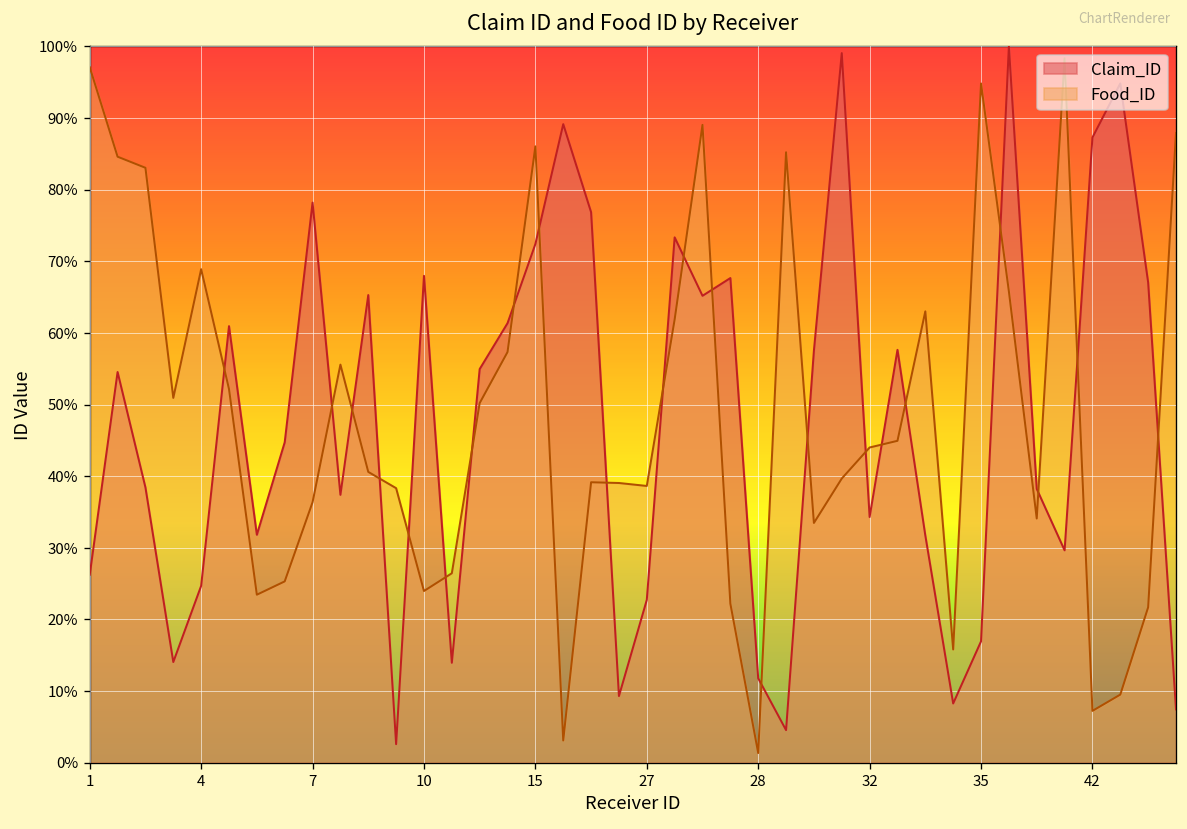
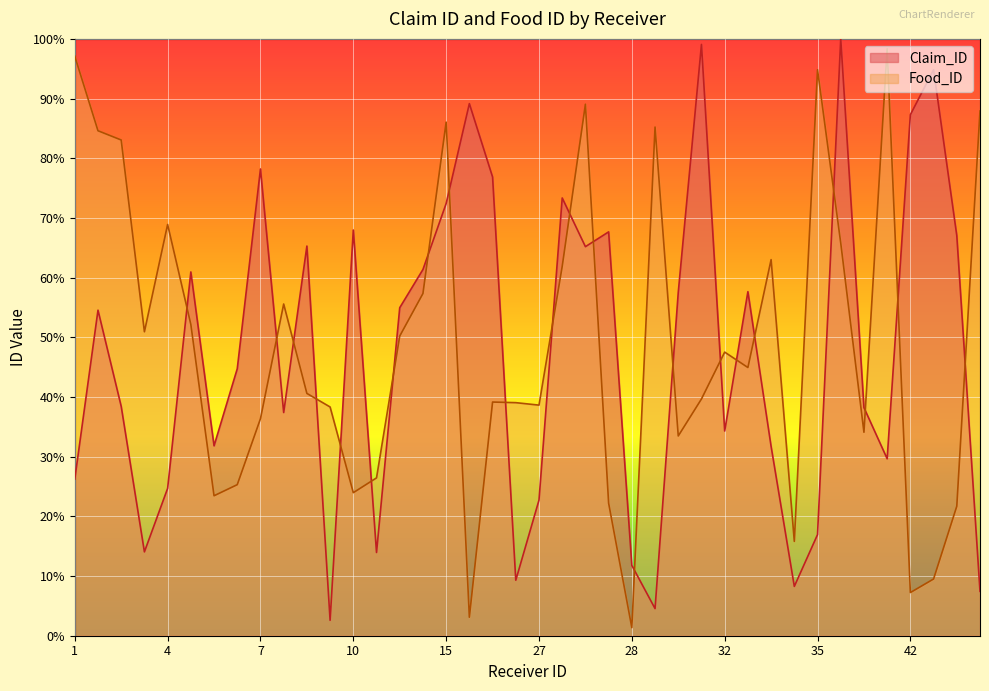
Food_ID, 32: 44% -> 48%
